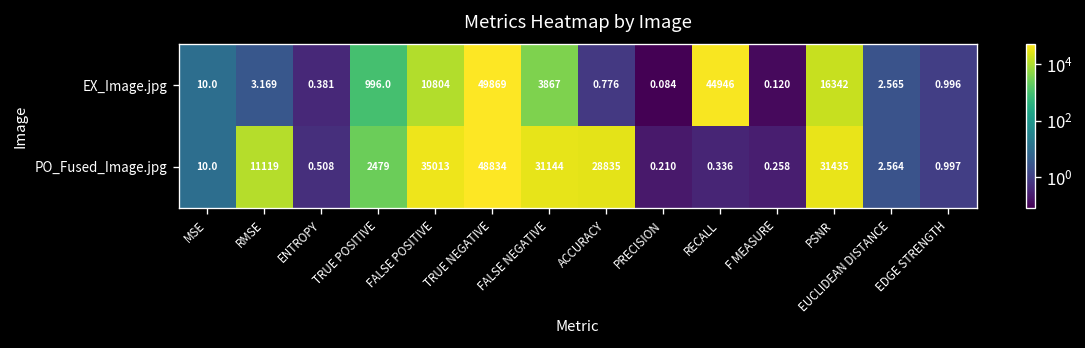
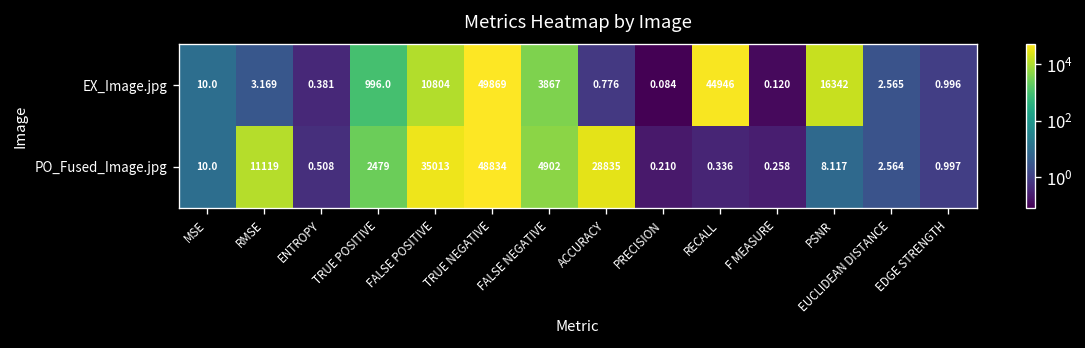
PO_Fused_Image.jpg, FALSE NEGATIVE: 31144 -> 4902
PO_Fused_Image.jpg, PSNR: 31435 -> 8.117
